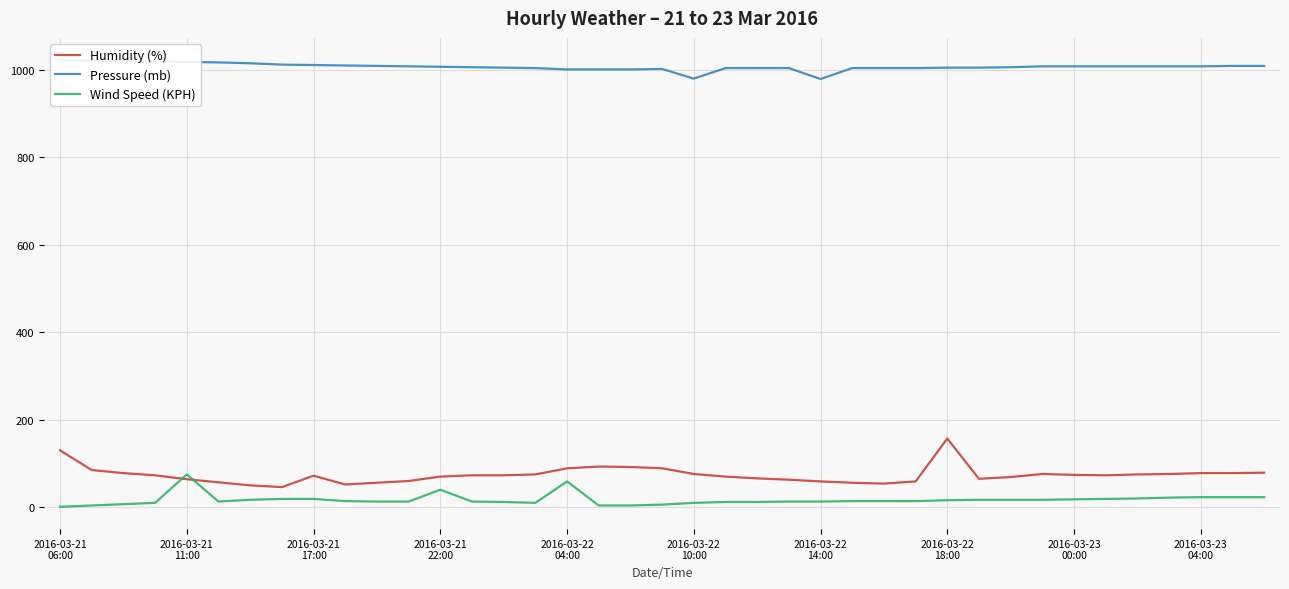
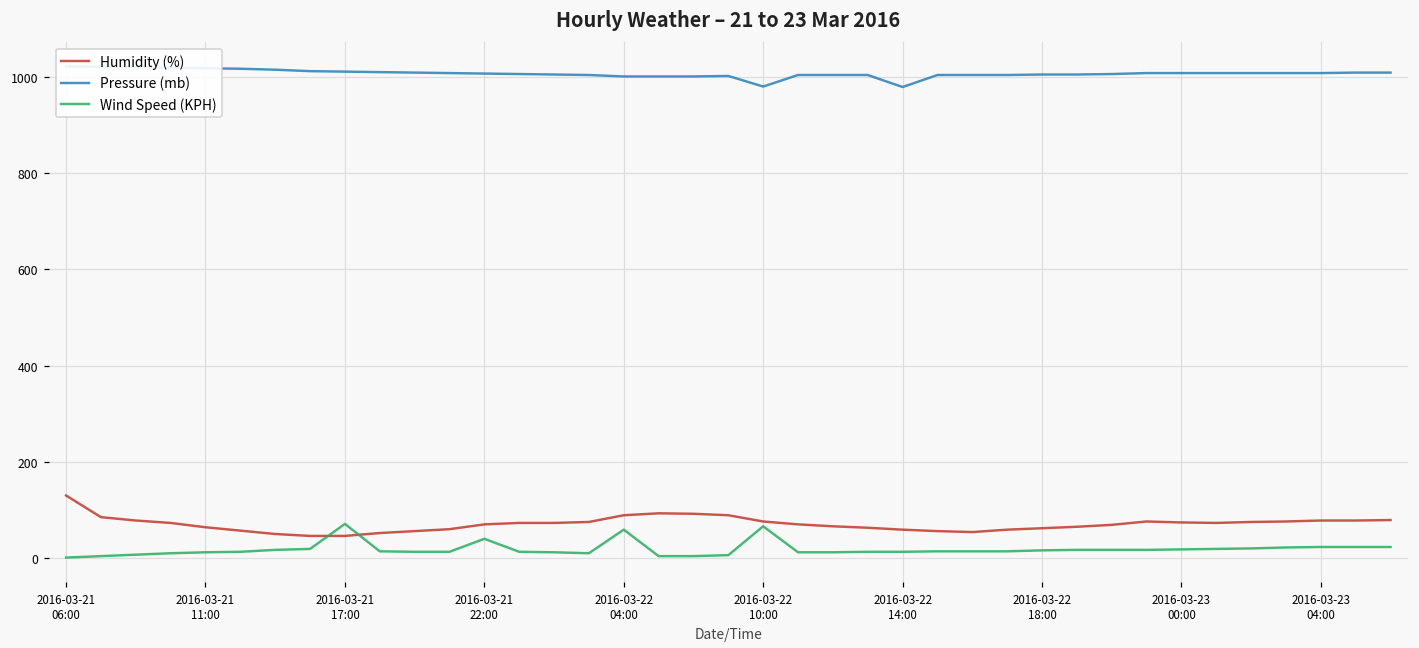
Wind Speed (KPH), 2016-03-21 11:00: 80 -> 10
Humidity (%), 2016-03-21 17:00: 70 -> 50
Wind Speed (KPH), 2016-03-21 17:00: 20 -> 70
Wind Speed (KPH), 2016-03-22 10:00: 10 -> 70
Humidity (%), 2016-03-22 18:00: 160 -> 60
